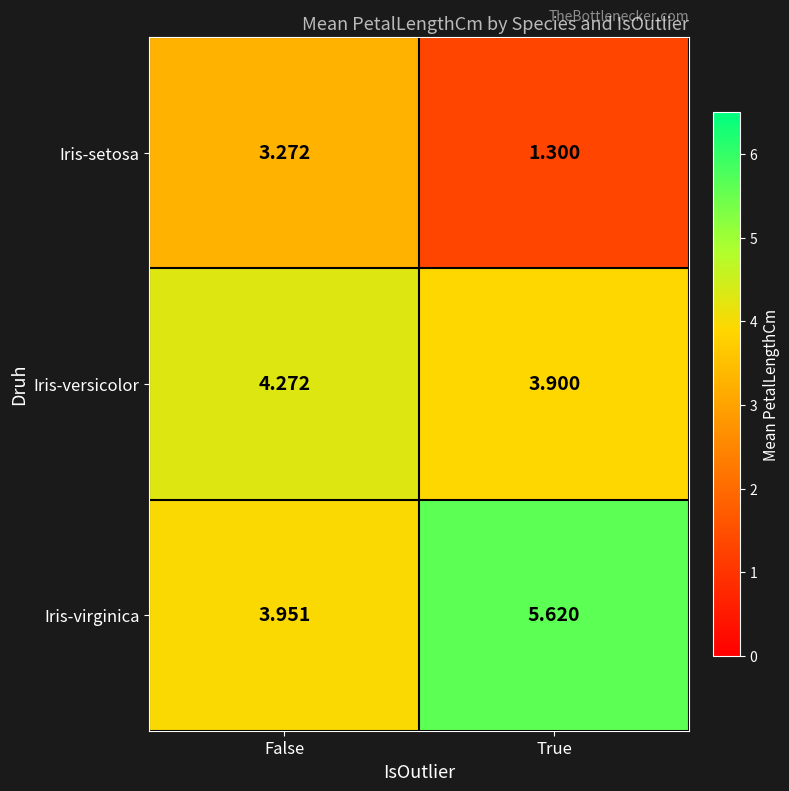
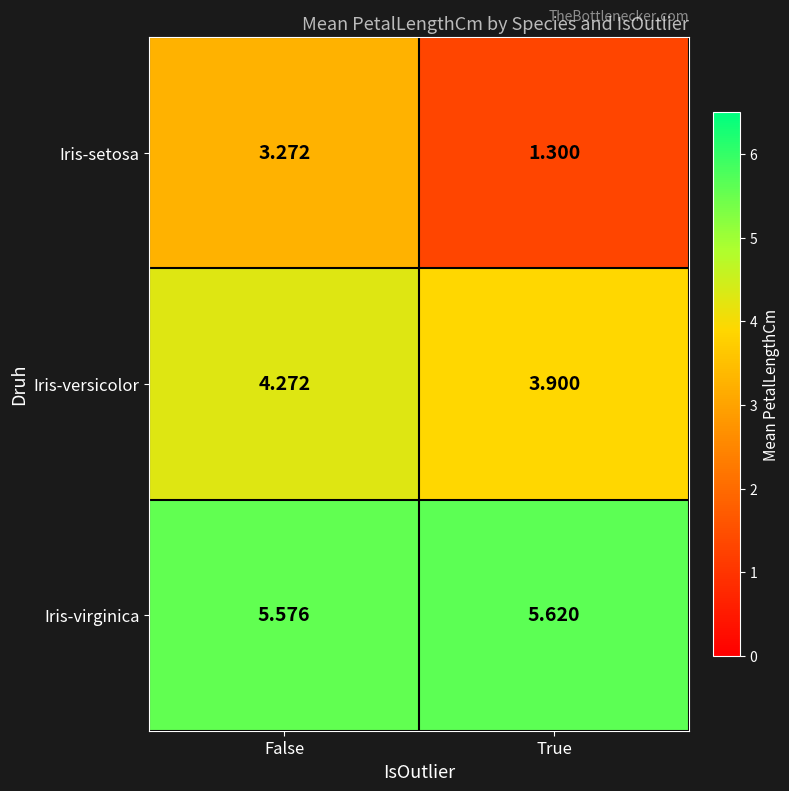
Iris-virginica, False: 3.951 -> 5.576
